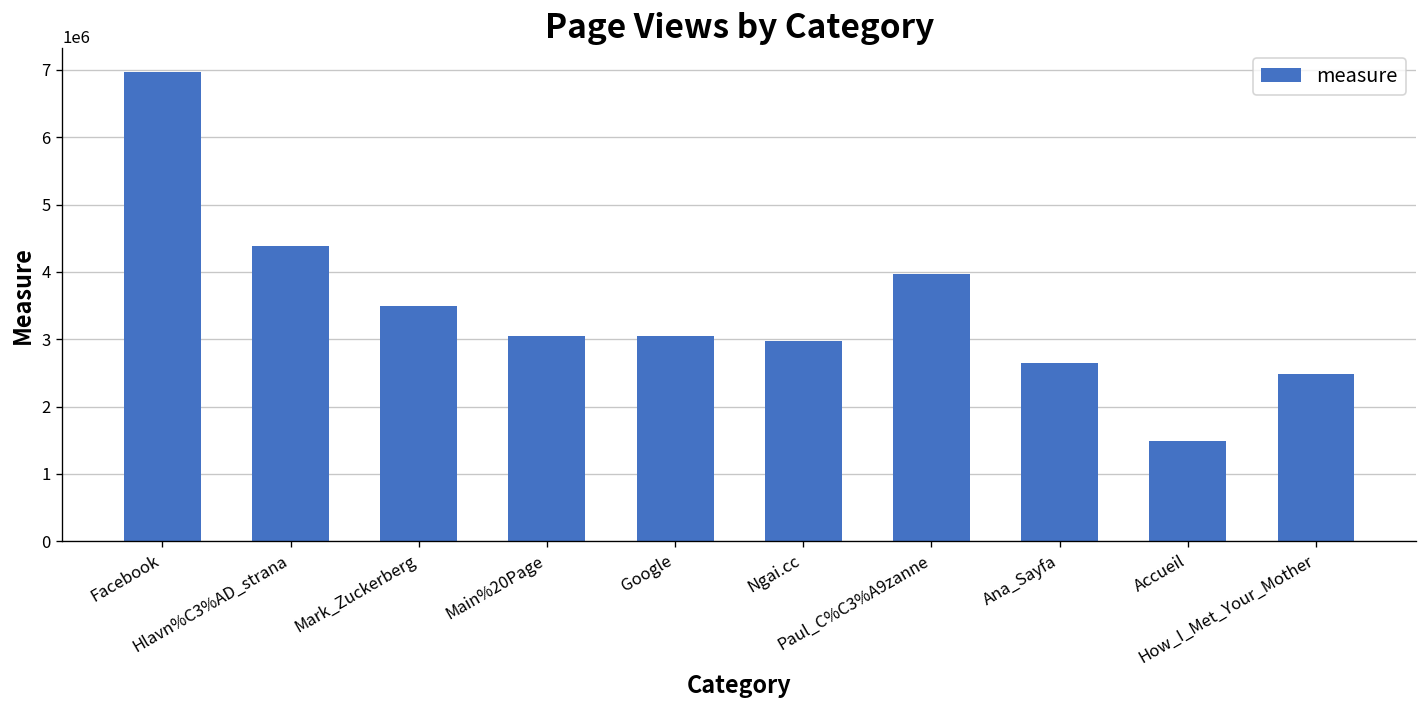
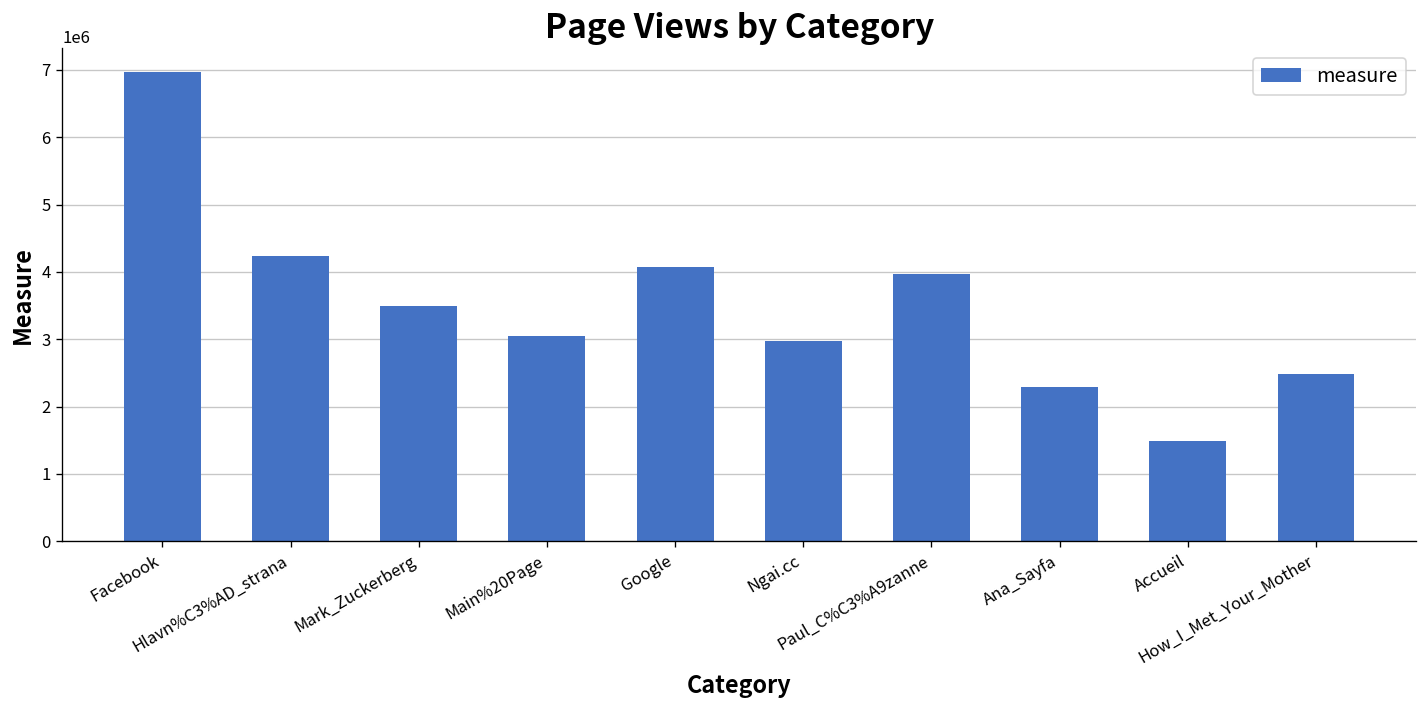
Hlavn%C3%AD_strana: 4400000 -> 4200000
Google: 3000000 -> 4100000
Ana_Sayfa: 2700000 -> 2300000
